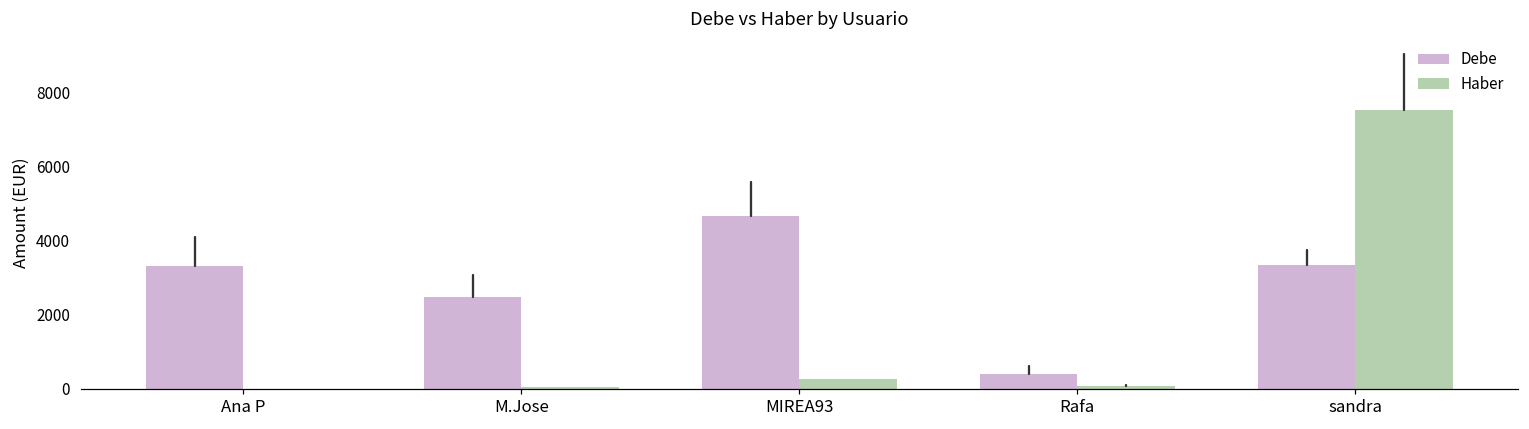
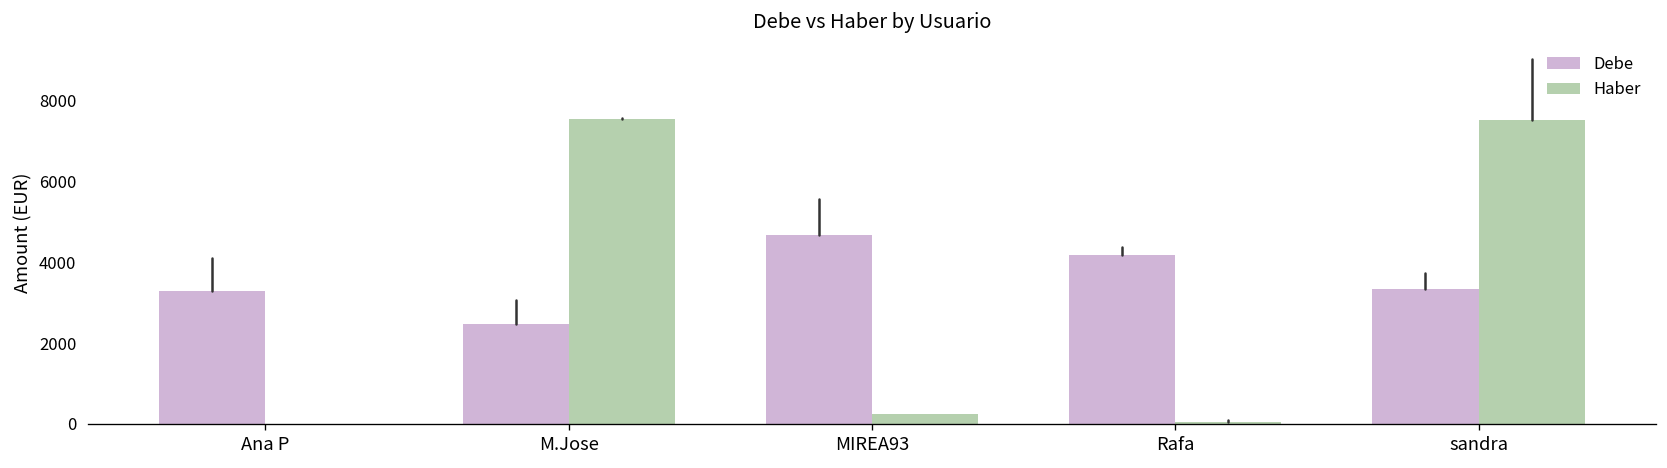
Haber, M.Jose: 0 -> 7500
Debe, Rafa: 400 -> 4200
